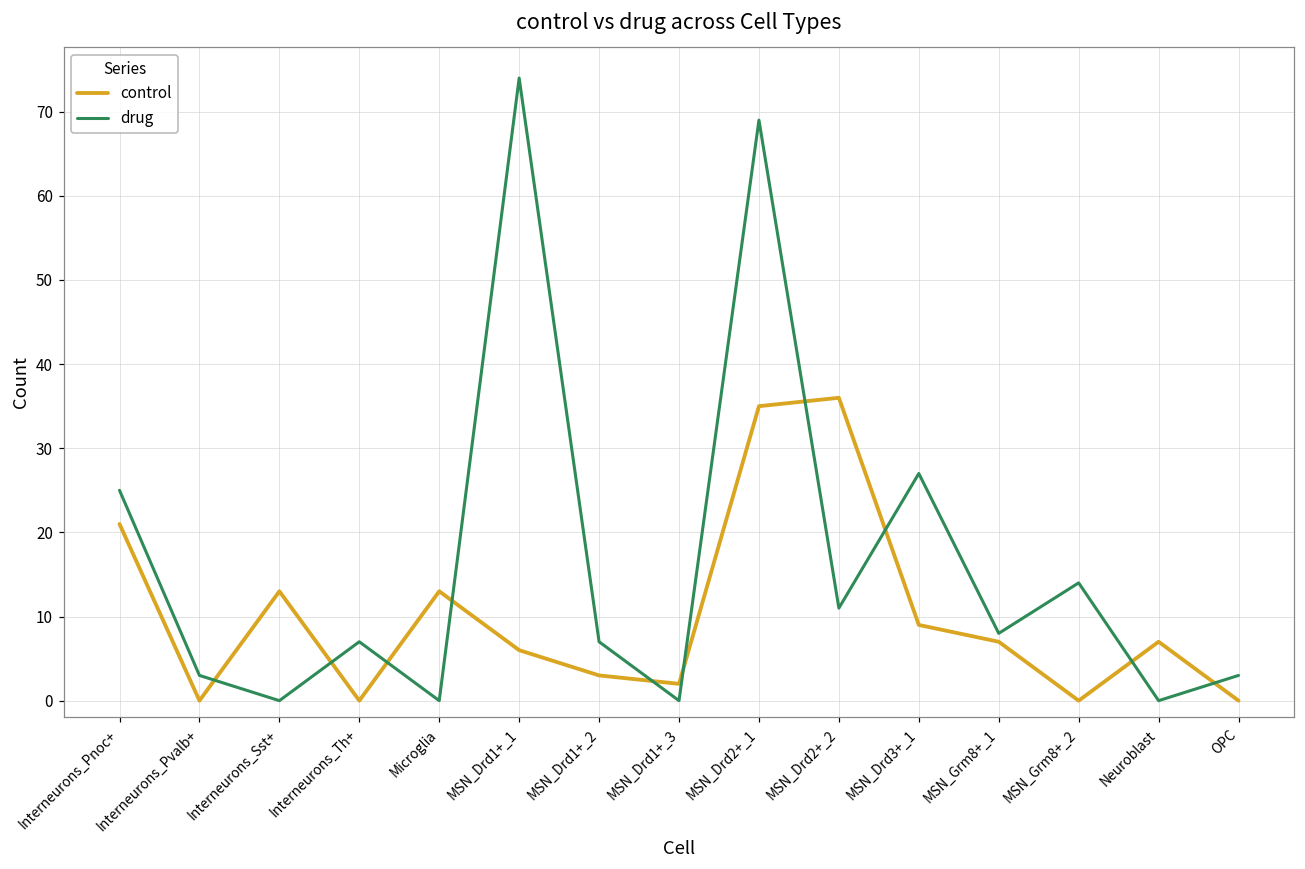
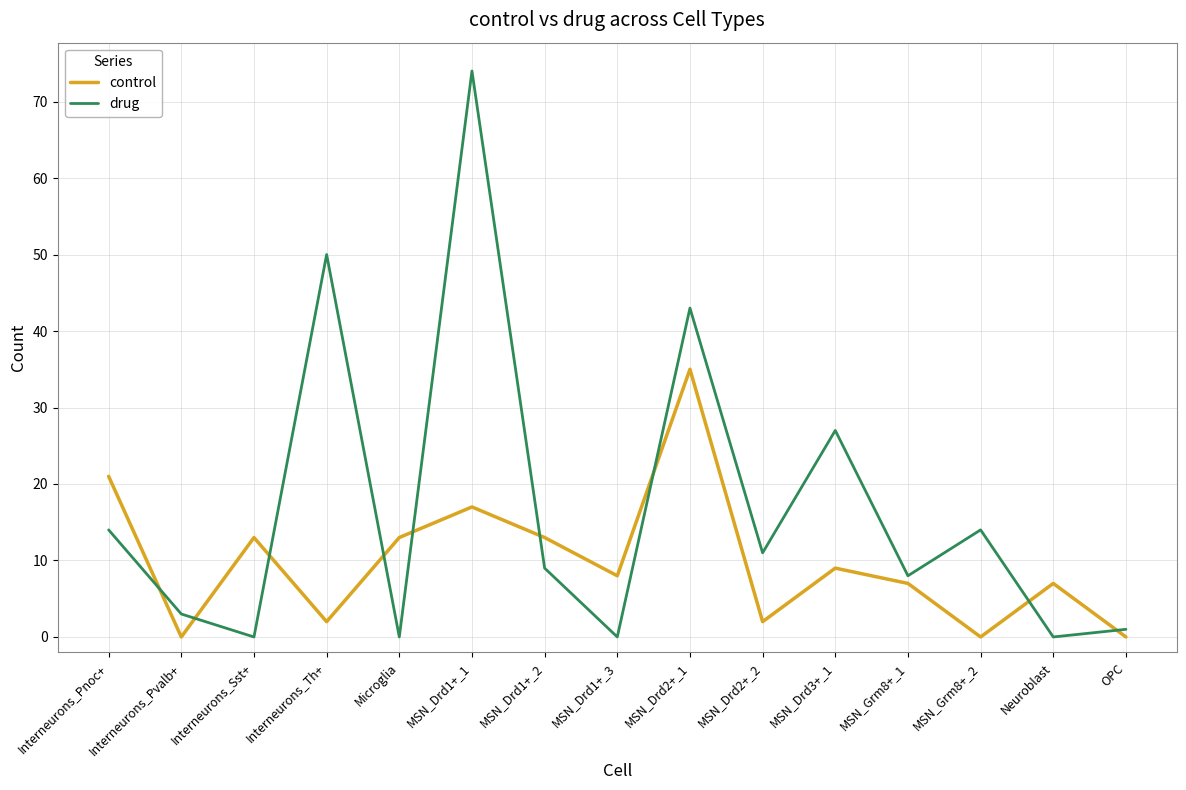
drug, Interneurons_Pnoc+: 25 -> 14
control, Interneurons_Th+: 0 -> 2
drug, Interneurons_Th+: 7 -> 50
control, MSN_Drd1+_1: 6 -> 17
control, MSN_Drd1+_2: 3 -> 13
drug, MSN_Drd1+_2: 7 -> 9
control, MSN_Drd1+_3: 2 -> 8
drug, MSN_Drd2+_1: 69 -> 43
control, MSN_Drd2+_2: 36 -> 2
drug, OPC: 3 -> 1
